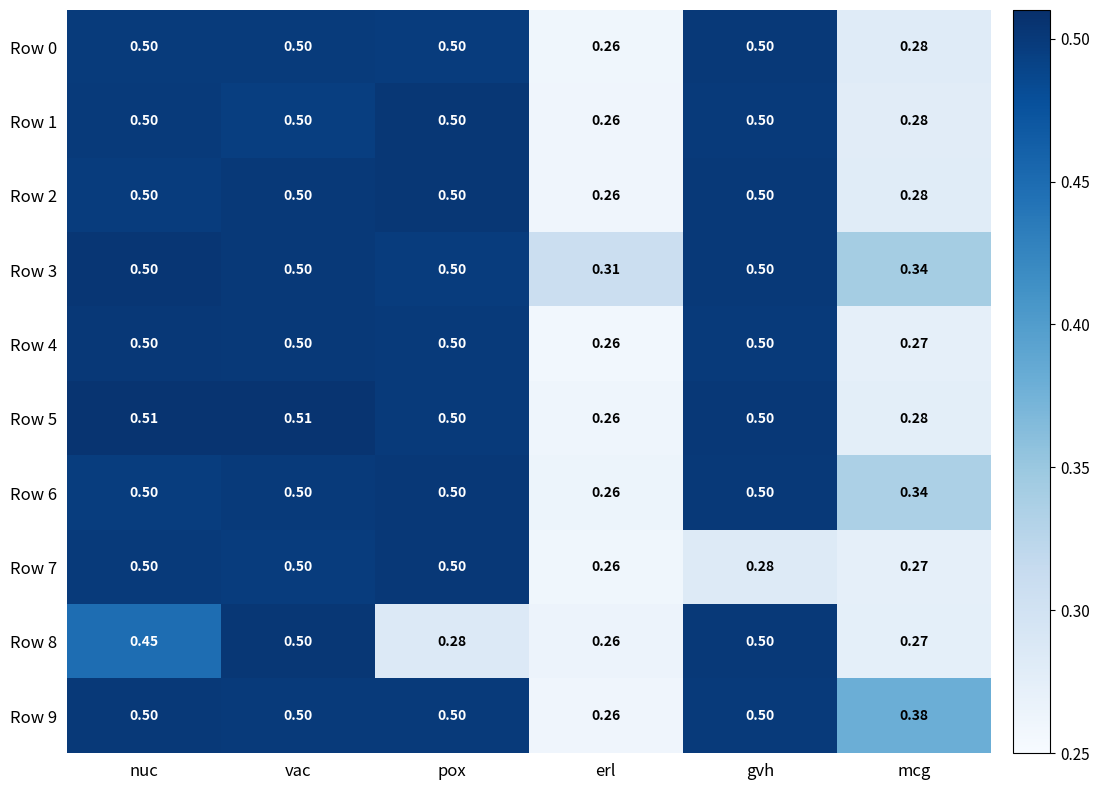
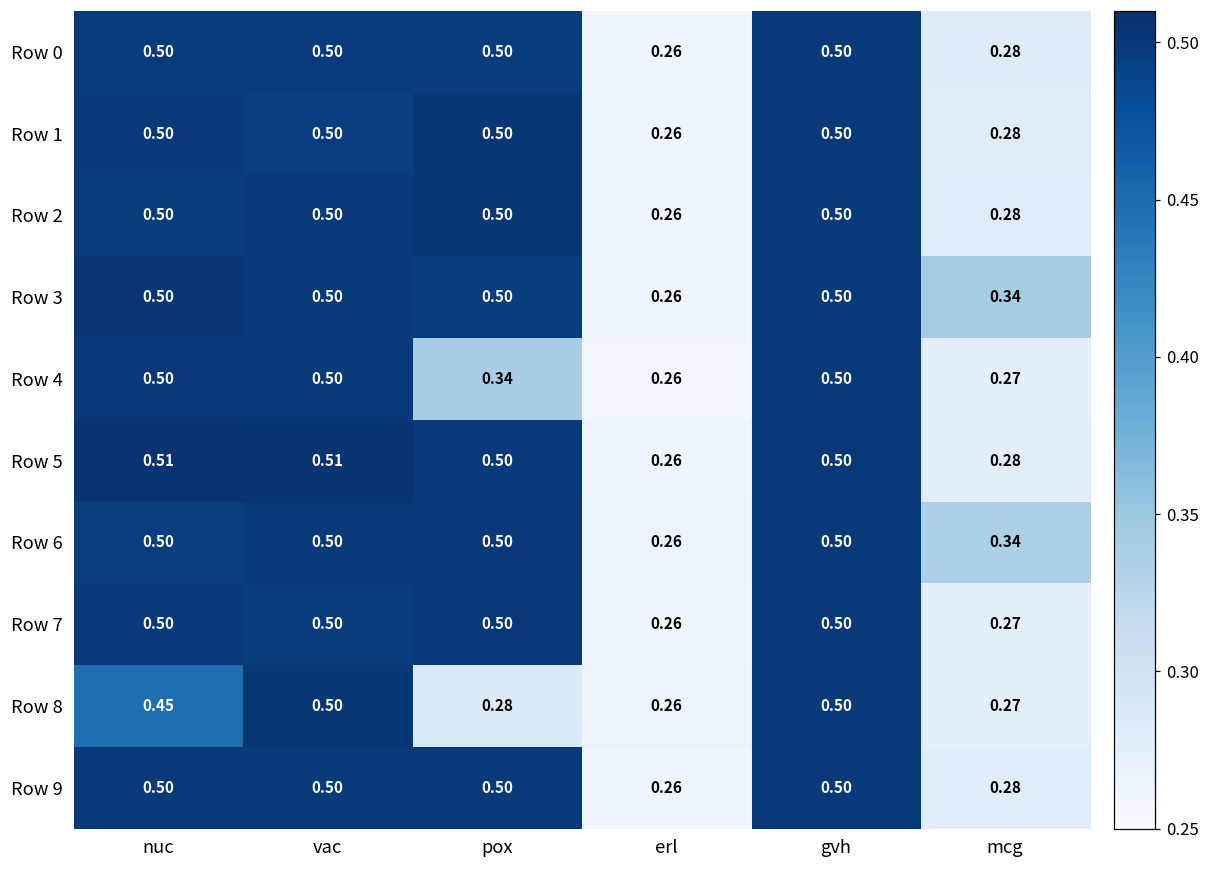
Row 3, erl: 0.31 -> 0.26
Row 4, pox: 0.50 -> 0.34
Row 7, gvh: 0.28 -> 0.50
Row 9, mcg: 0.38 -> 0.28
